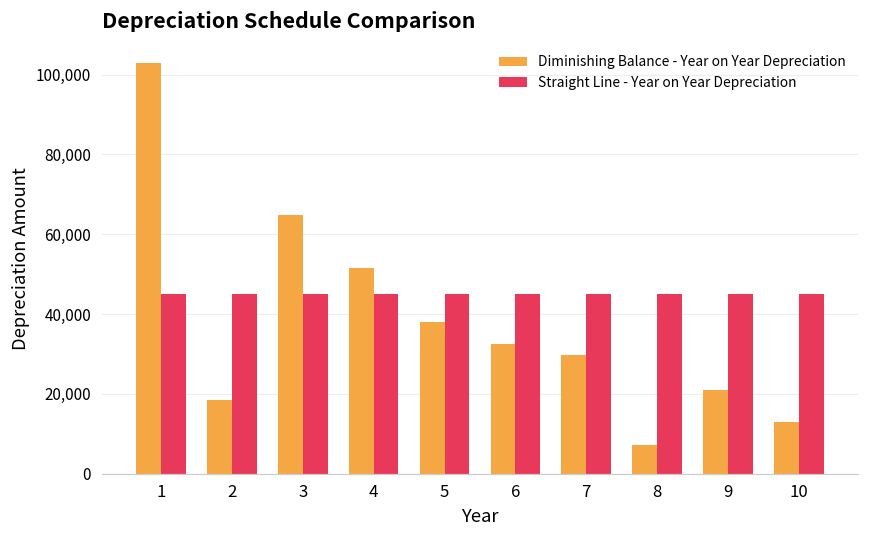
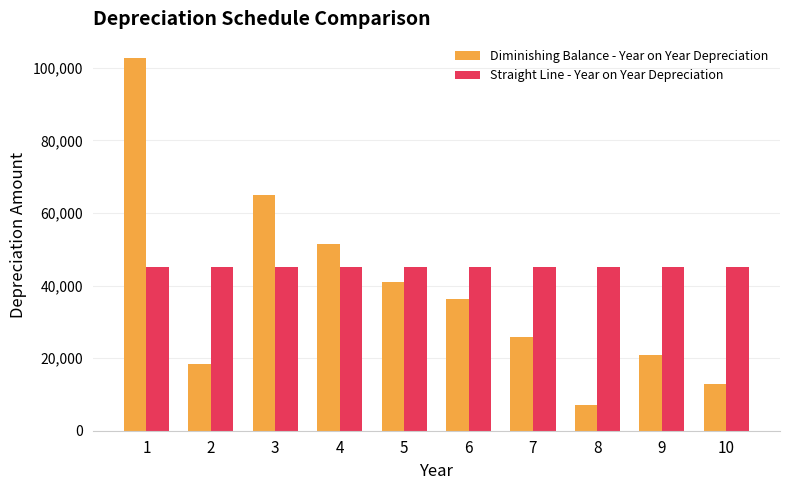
Diminishing Balance - Year on Year Depreciation, 5: 38,000 -> 41,000
Diminishing Balance - Year on Year Depreciation, 6: 33,000 -> 36,000
Diminishing Balance - Year on Year Depreciation, 7: 30,000 -> 26,000
